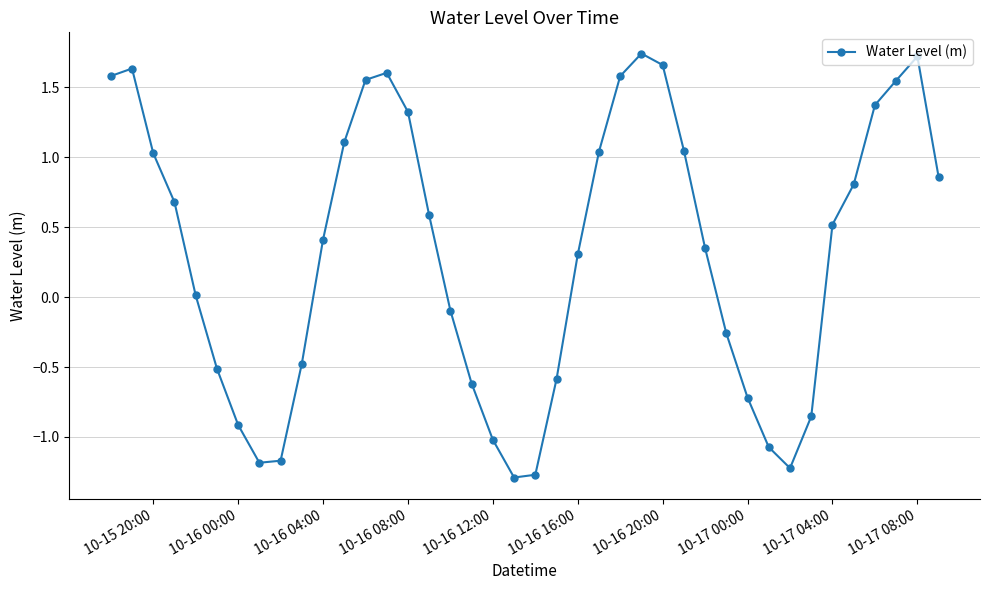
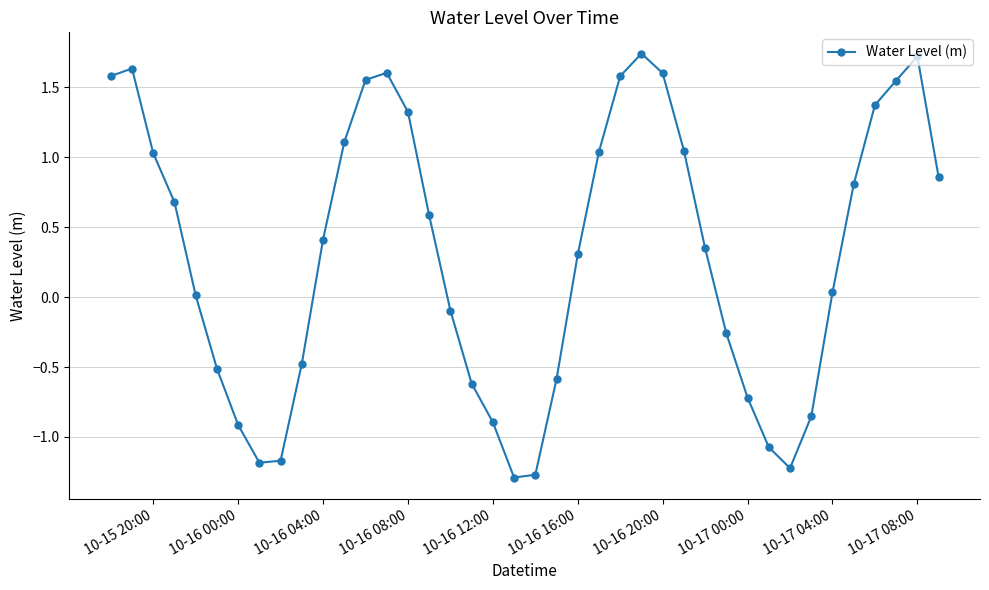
10-16 12:00: -1.02 -> -0.89
10-16 20:00: 1.66 -> 1.60
10-17 04:00: 0.52 -> 0.03
